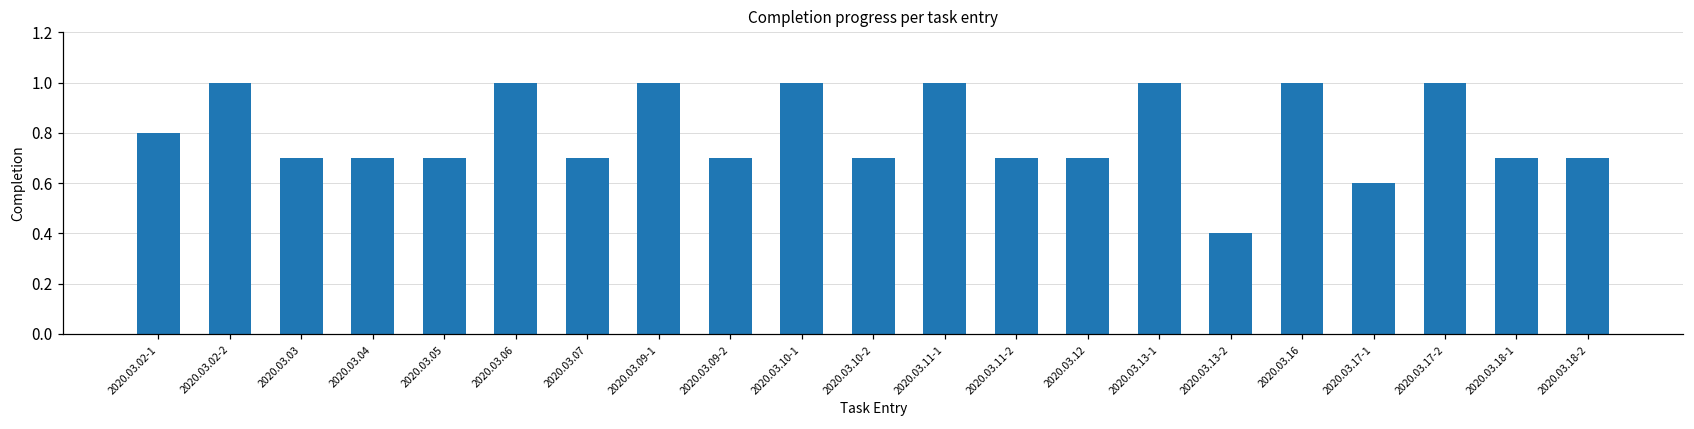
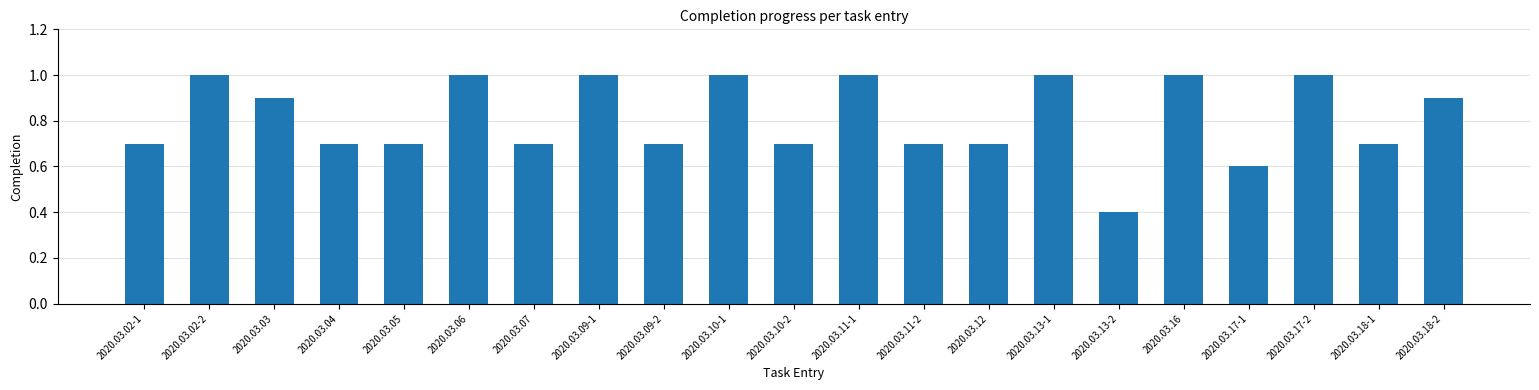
2020.03.02-1: 0.8 -> 0.7
2020.03.03: 0.7 -> 0.9
2020.03.18-2: 0.7 -> 0.9
